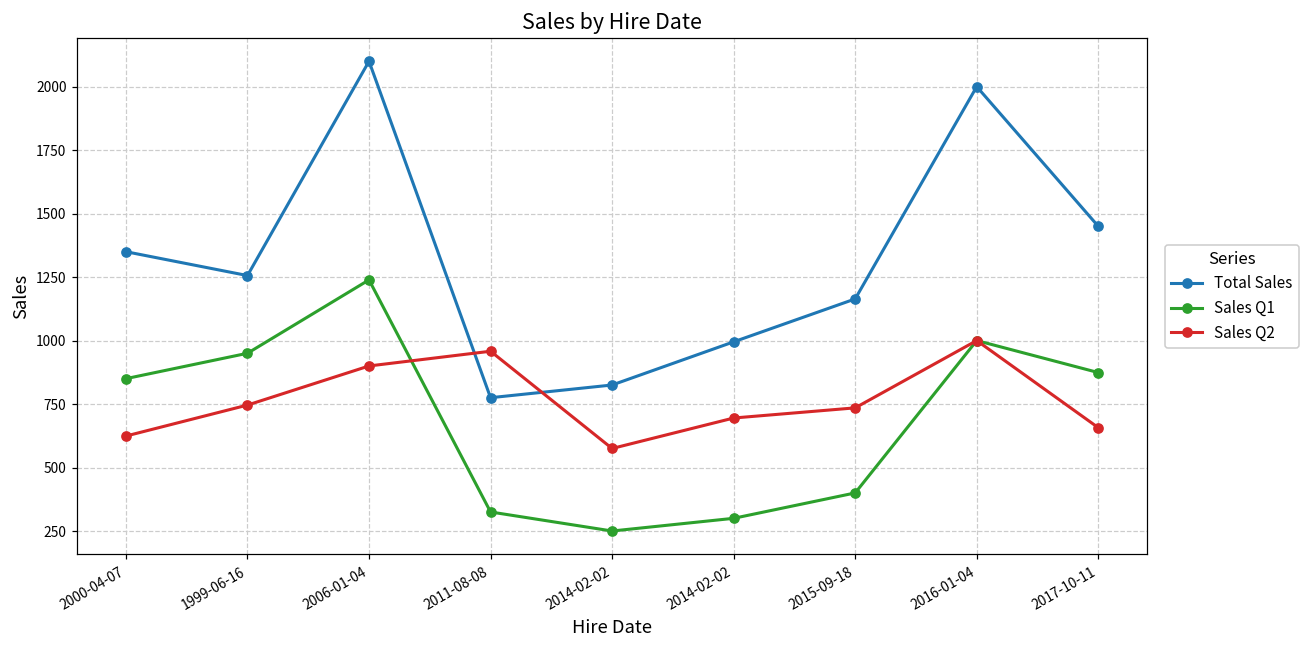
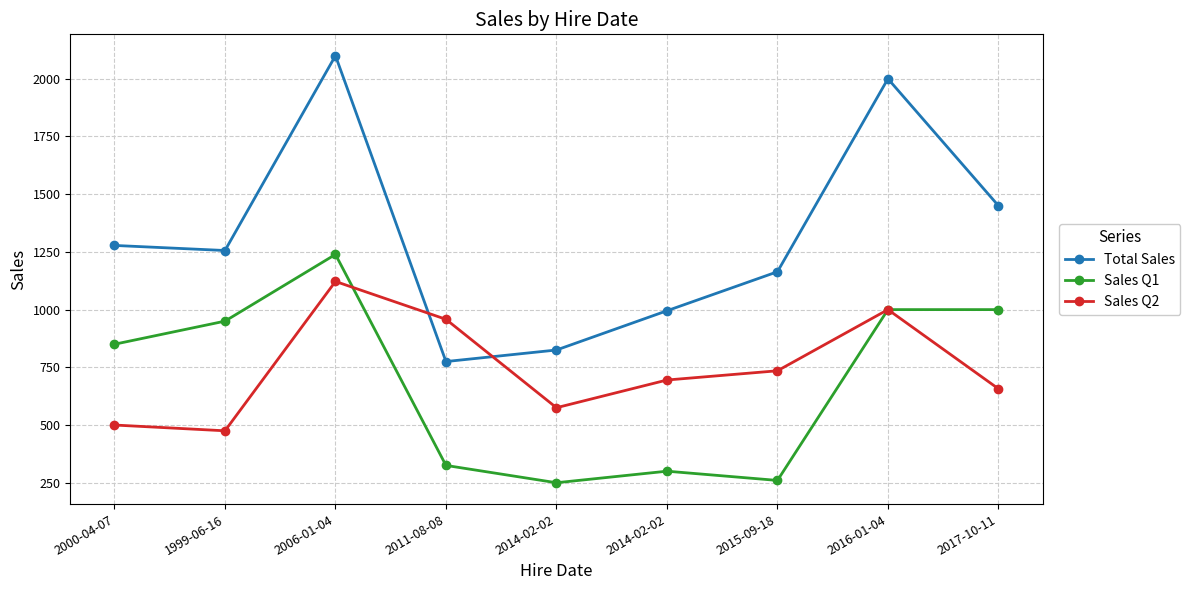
Total Sales, 2000-04-07: 1350 -> 1280
Sales Q2, 2000-04-07: 620 -> 500
Sales Q2, 1999-06-16: 750 -> 480
Sales Q2, 2006-01-04: 900 -> 1120
Sales Q1, 2015-09-18: 400 -> 260
Sales Q1, 2017-10-11: 870 -> 1000
